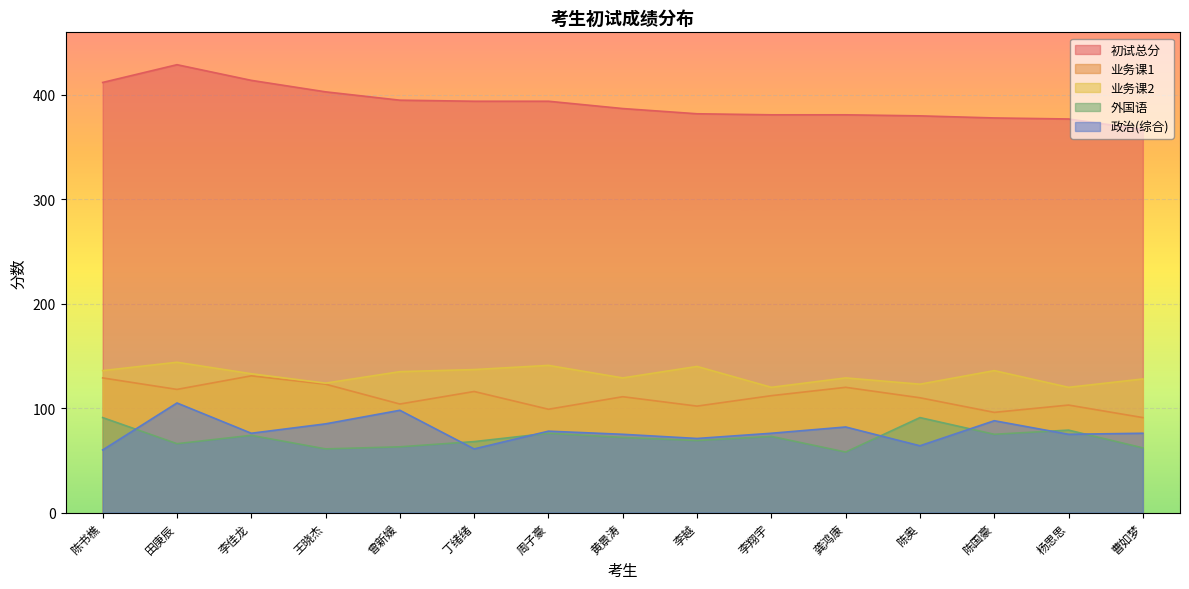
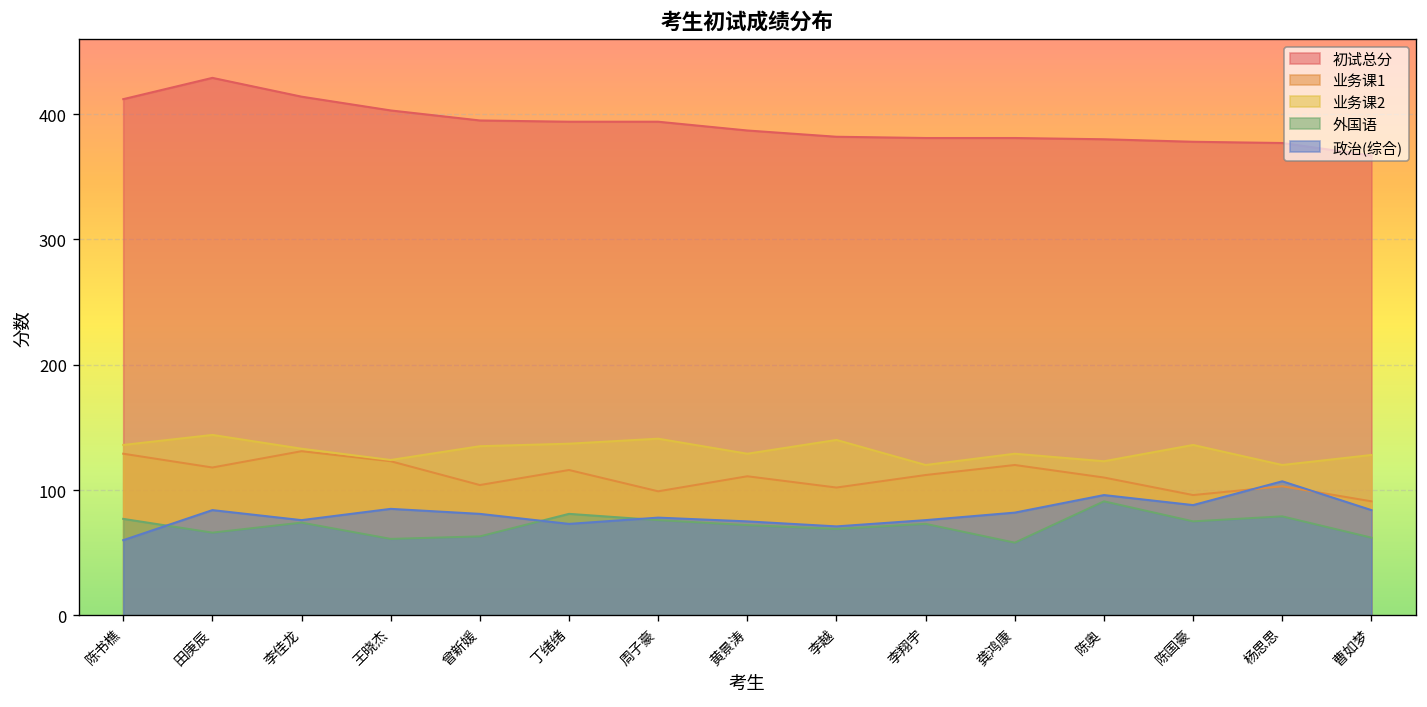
外国语, 陈书樵: 91 -> 77
政治(综合), 田庚辰: 105 -> 84
政治(综合), 曾新媛: 98 -> 81
外国语, 丁绪绪: 68 -> 81
政治(综合), 丁绪绪: 61 -> 73
政治(综合), 陈奥: 64 -> 96
政治(综合), 杨思思: 75 -> 107
政治(综合), 曹如梦: 76 -> 84
